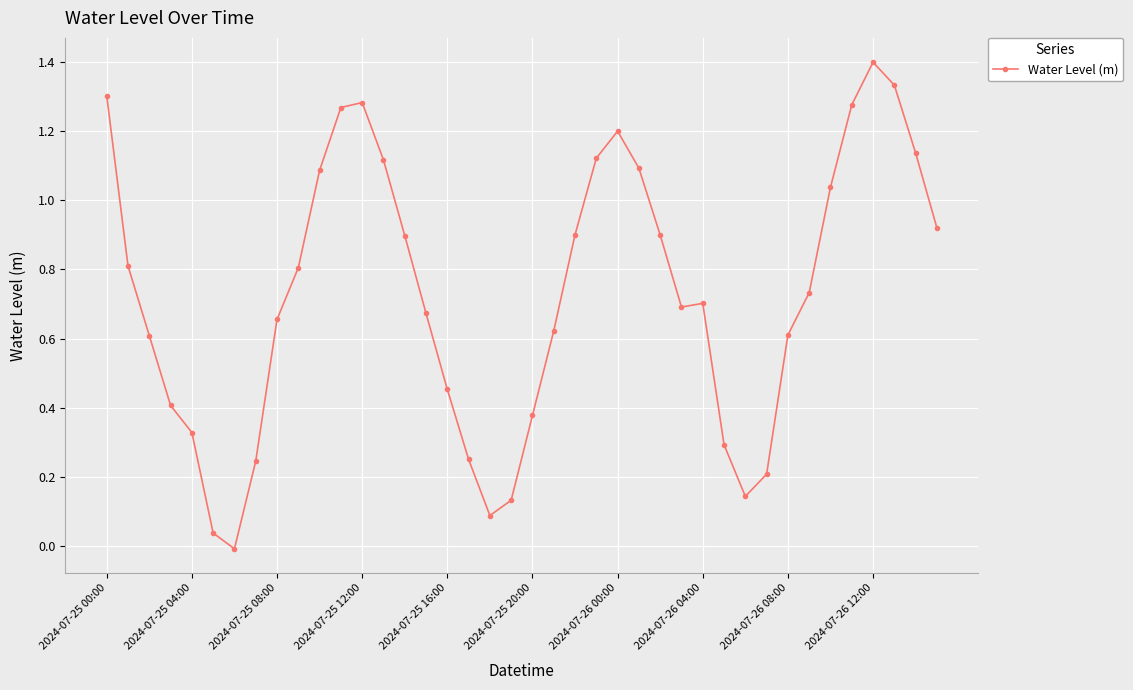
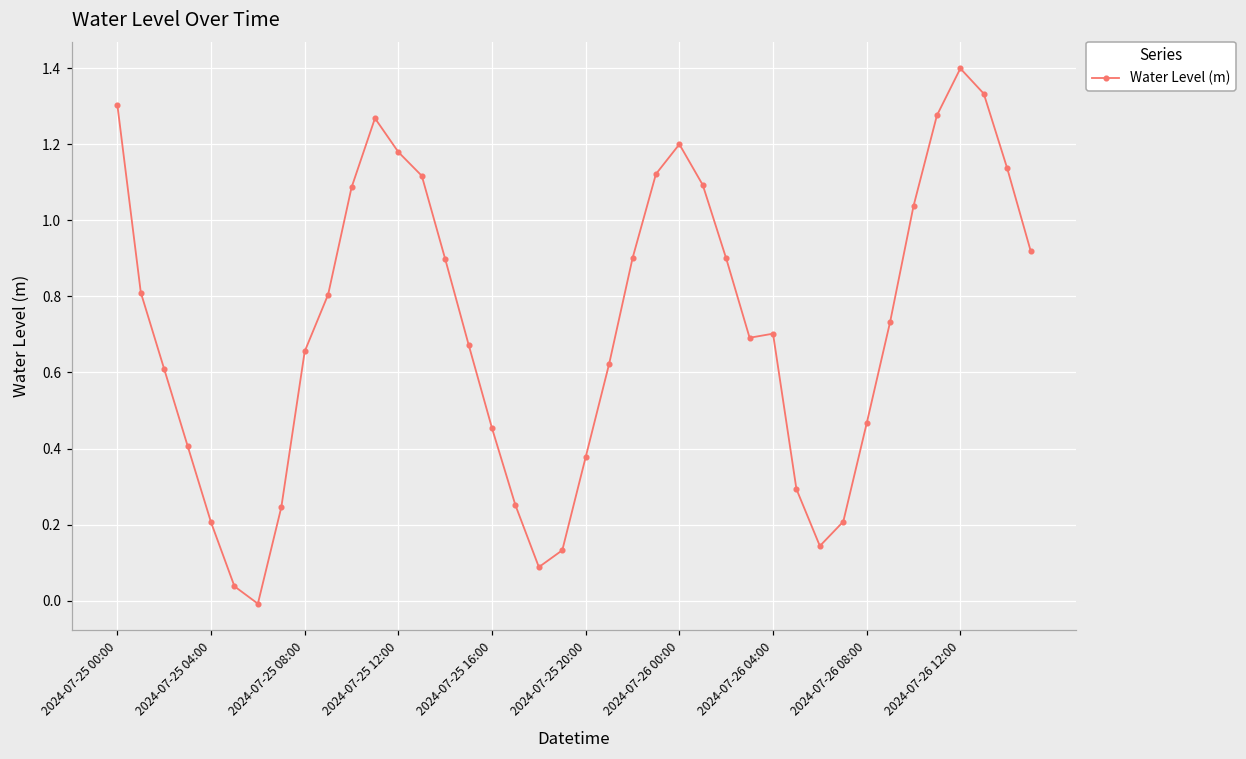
2024-07-25 04:00: 0.33 -> 0.21
2024-07-25 12:00: 1.28 -> 1.18
2024-07-26 08:00: 0.61 -> 0.47
